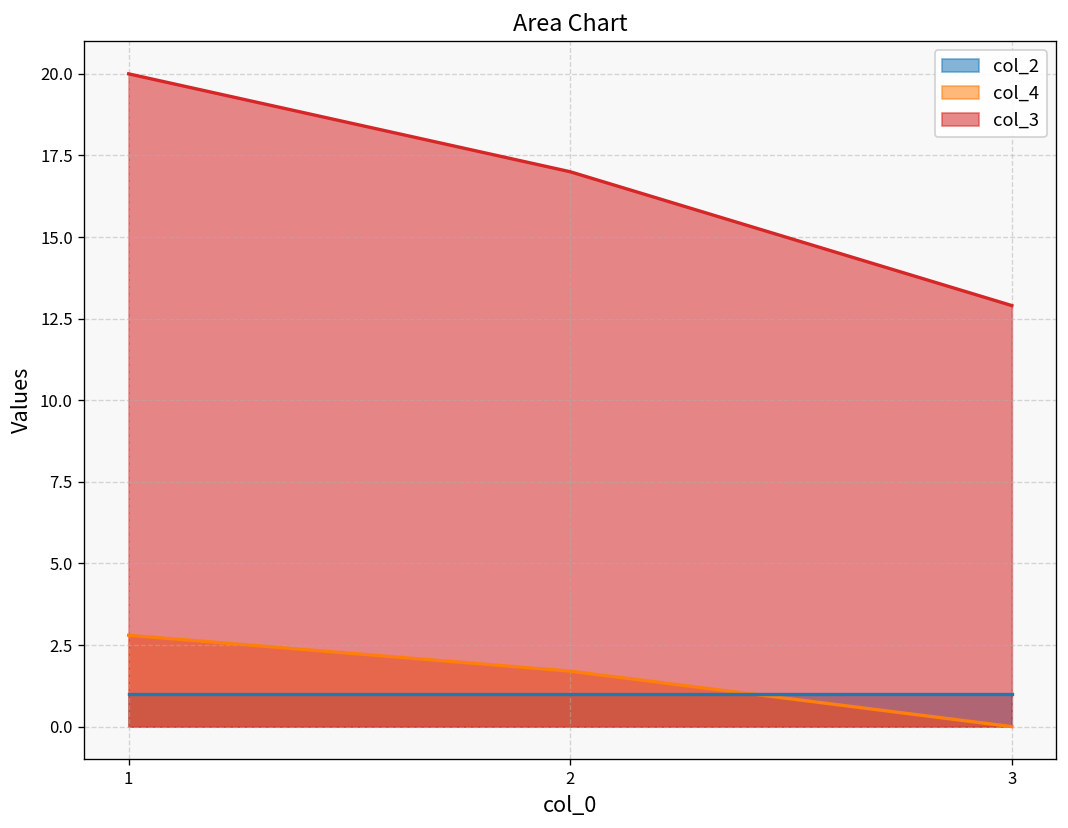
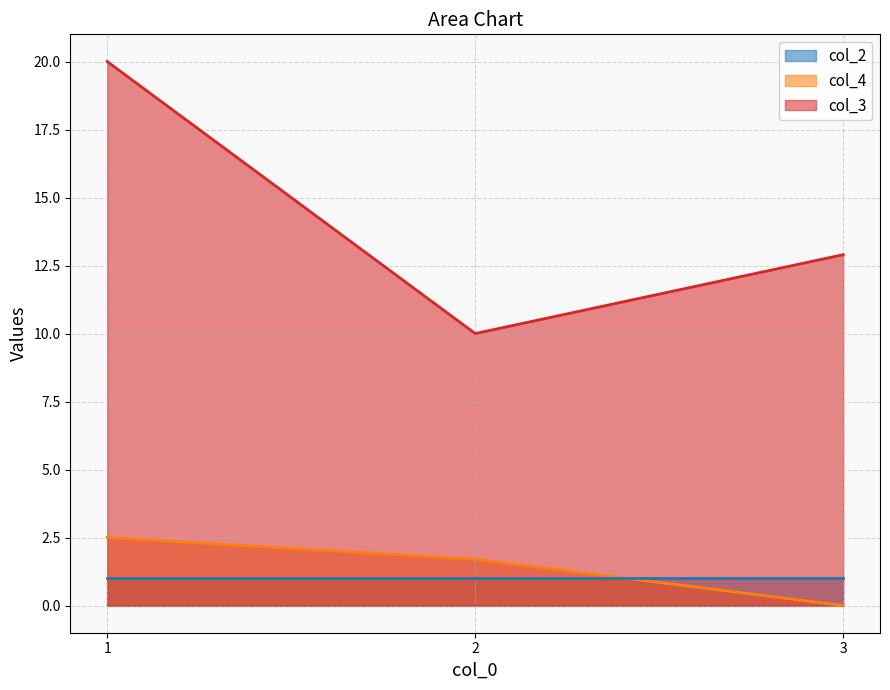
col_4, 1: 2.8 -> 2.5
col_3, 2: 17 -> 10
